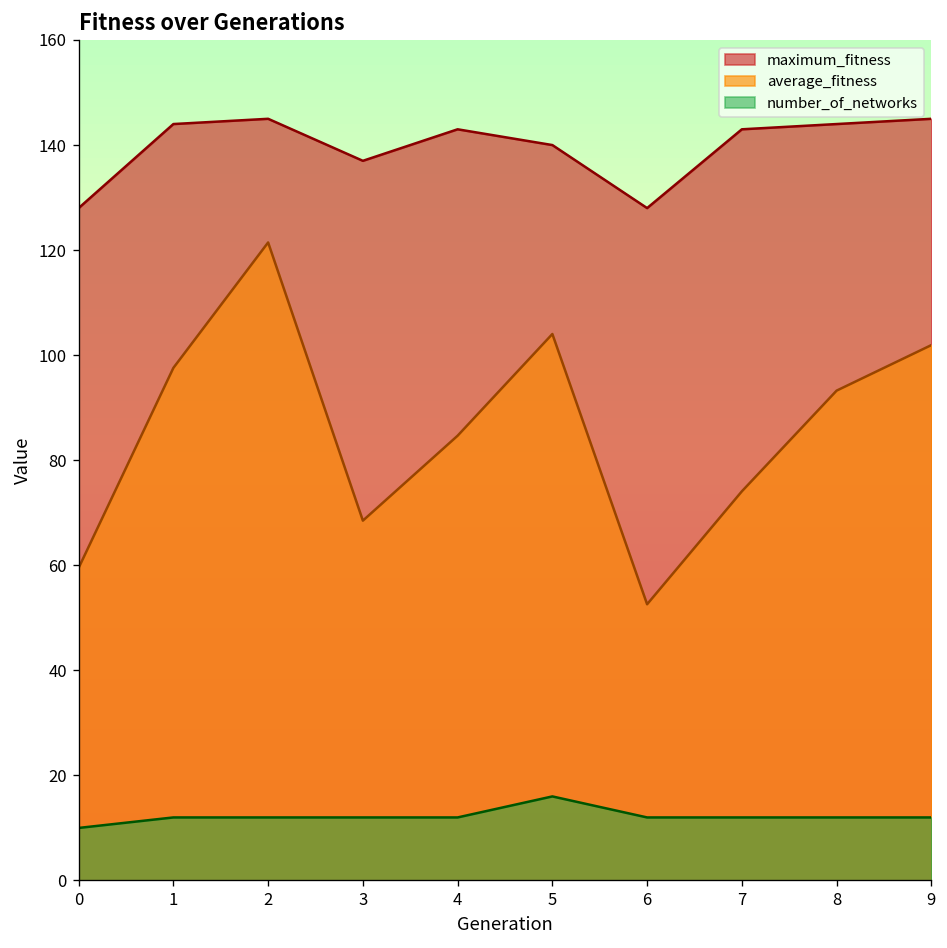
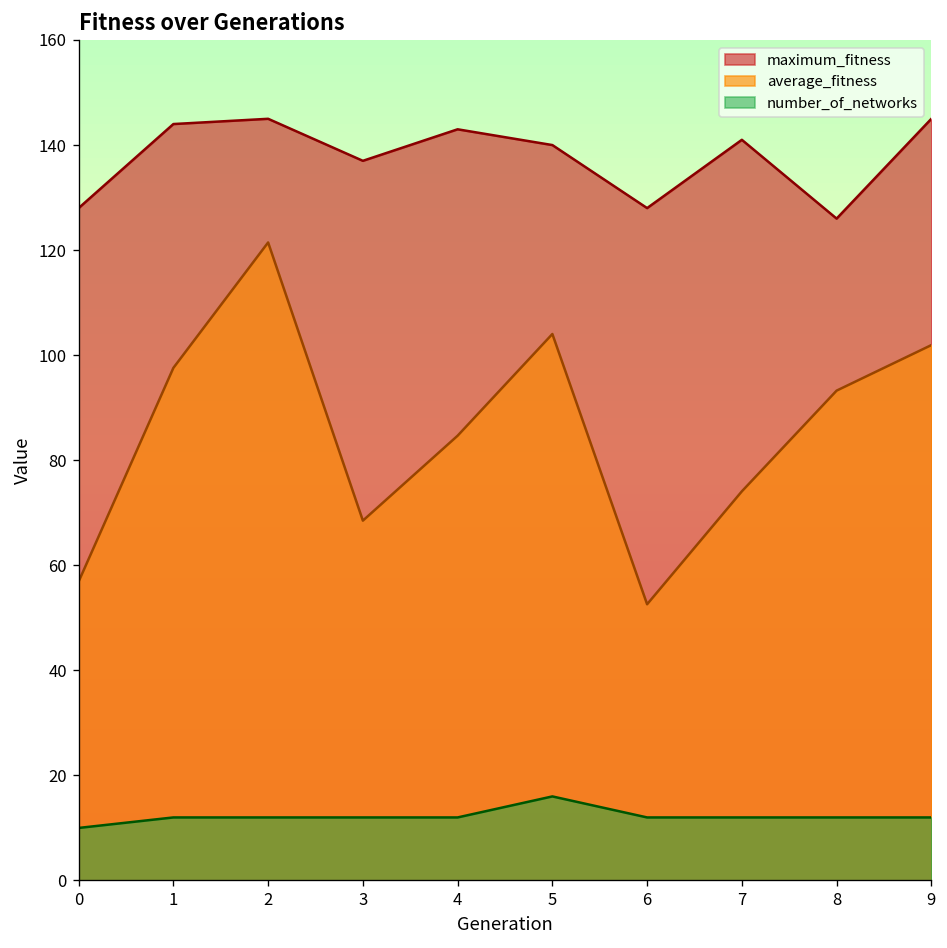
average_fitness, 0: 60 -> 57
maximum_fitness, 7: 143 -> 141
maximum_fitness, 8: 144 -> 126
